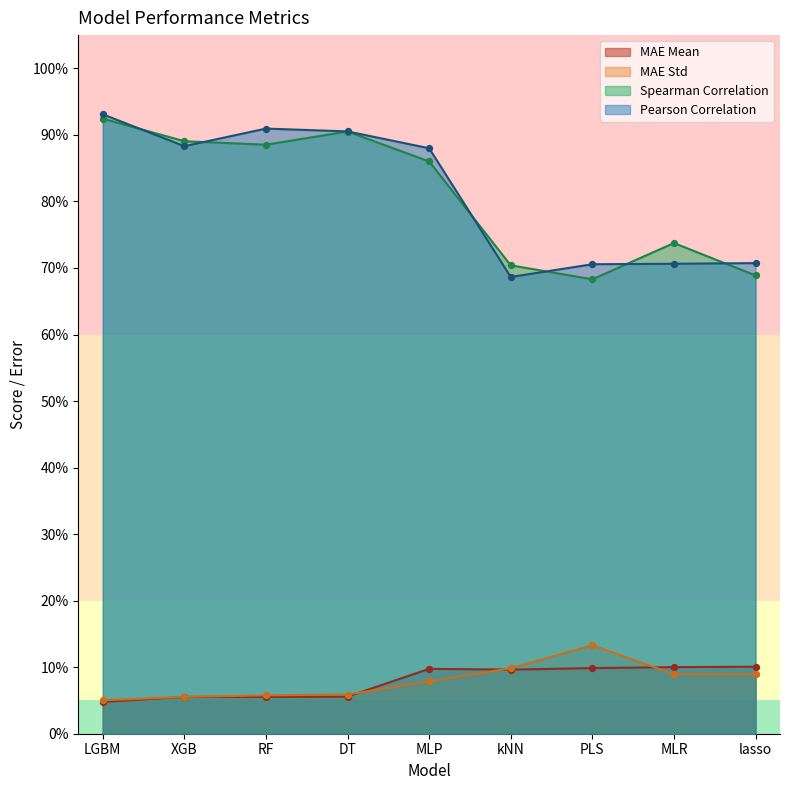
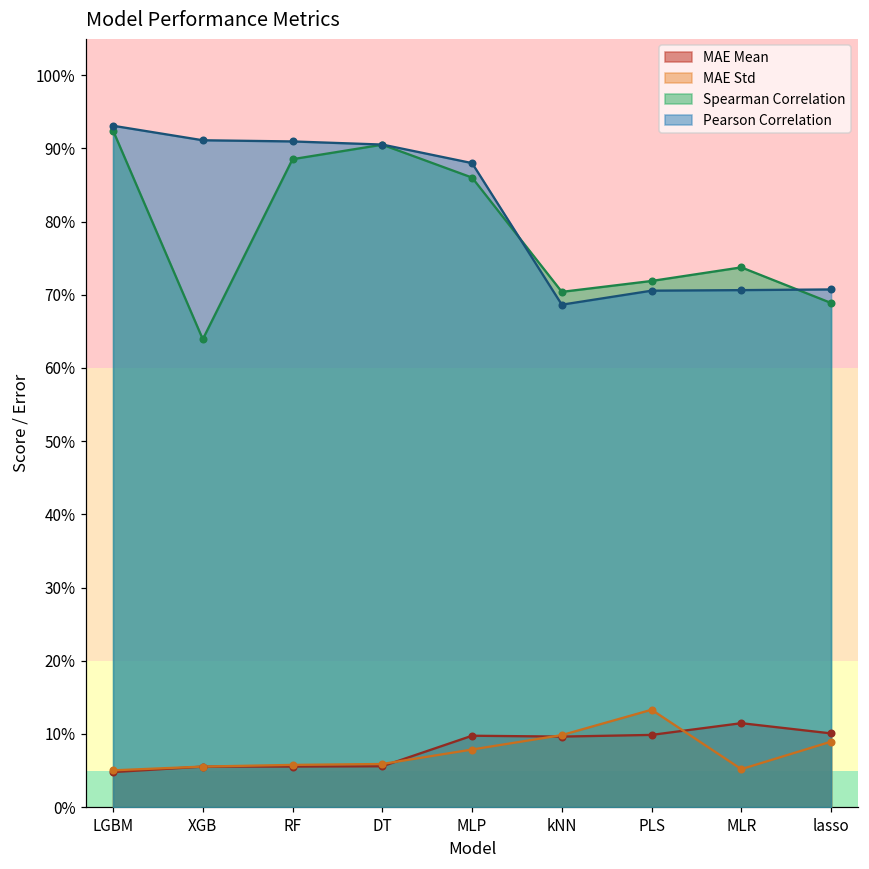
Spearman Correlation, XGB: 89% -> 64%
Pearson Correlation, XGB: 88% -> 91%
Spearman Correlation, PLS: 68% -> 72%
MAE Mean, MLR: 10% -> 11%
MAE Std, MLR: 9% -> 5%
